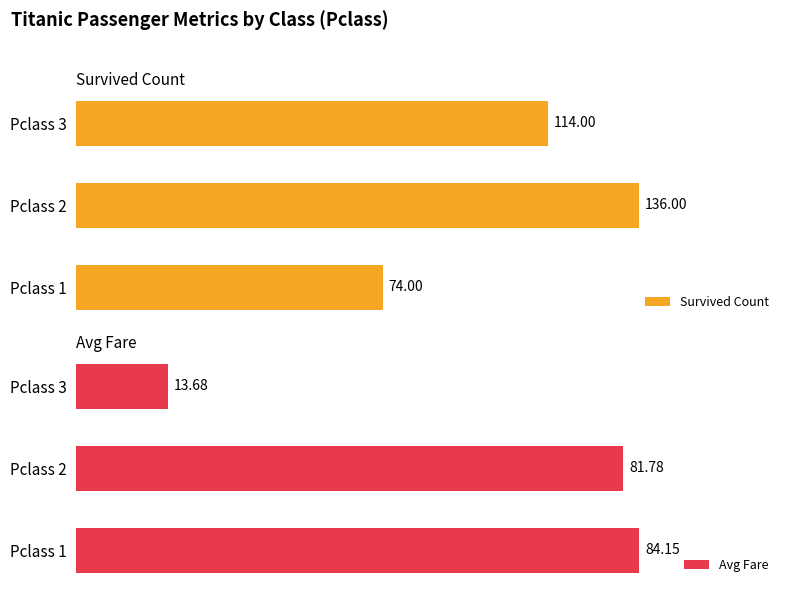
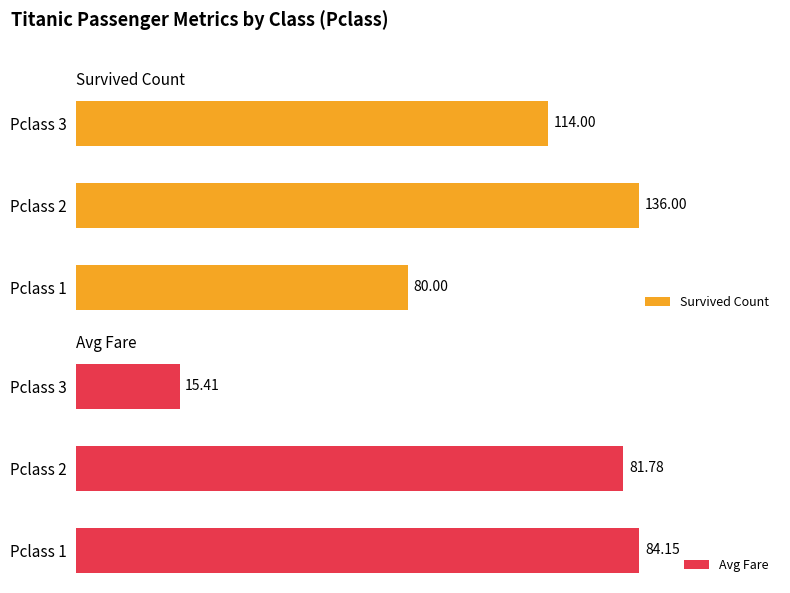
Survived Count, Pclass 1: 74.00 -> 80.00
Avg Fare, Pclass 3: 13.68 -> 15.41
